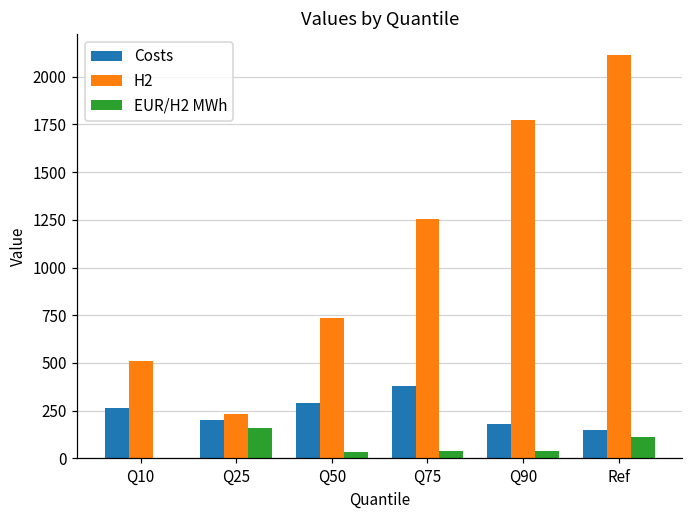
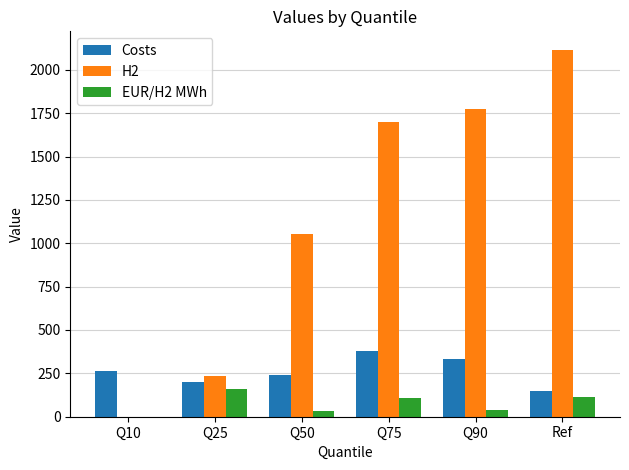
H2, Q10: 510 -> 0
Costs, Q50: 290 -> 240
H2, Q50: 740 -> 1060
H2, Q75: 1260 -> 1700
EUR/H2 MWh, Q75: 40 -> 110
Costs, Q90: 180 -> 330
